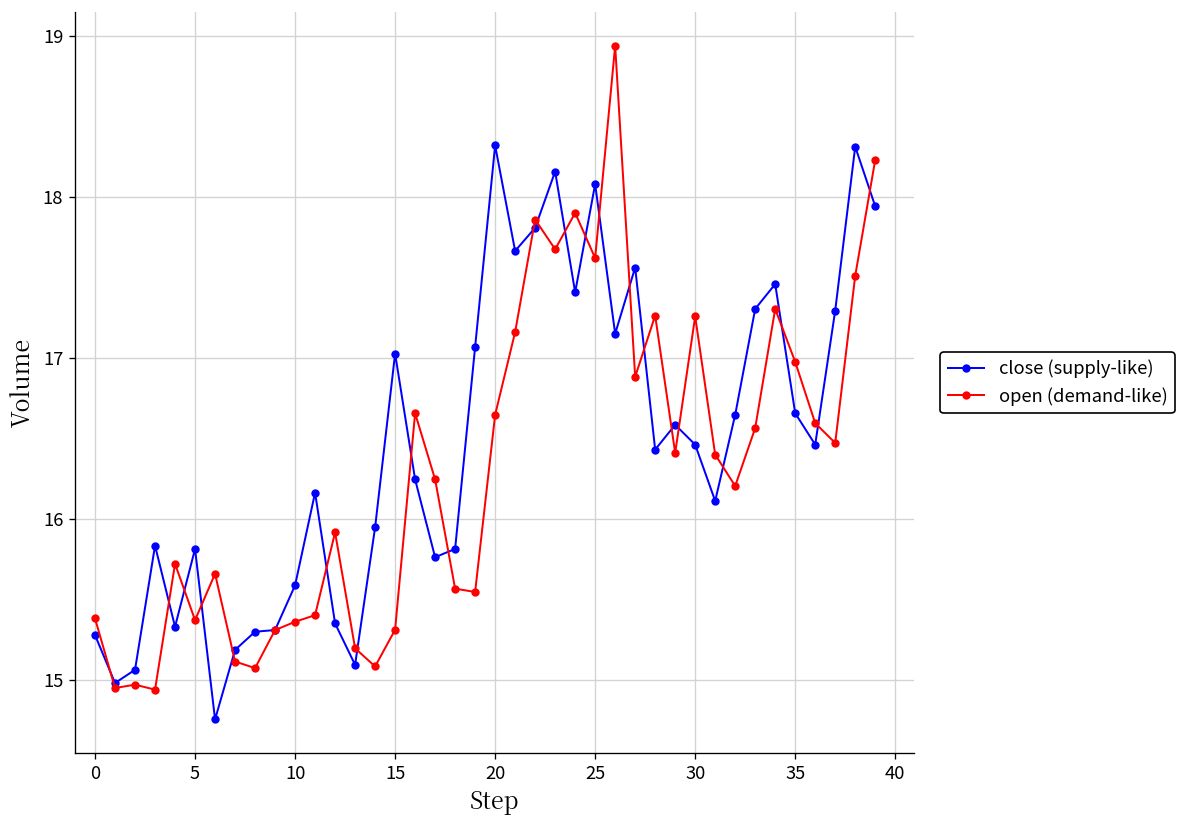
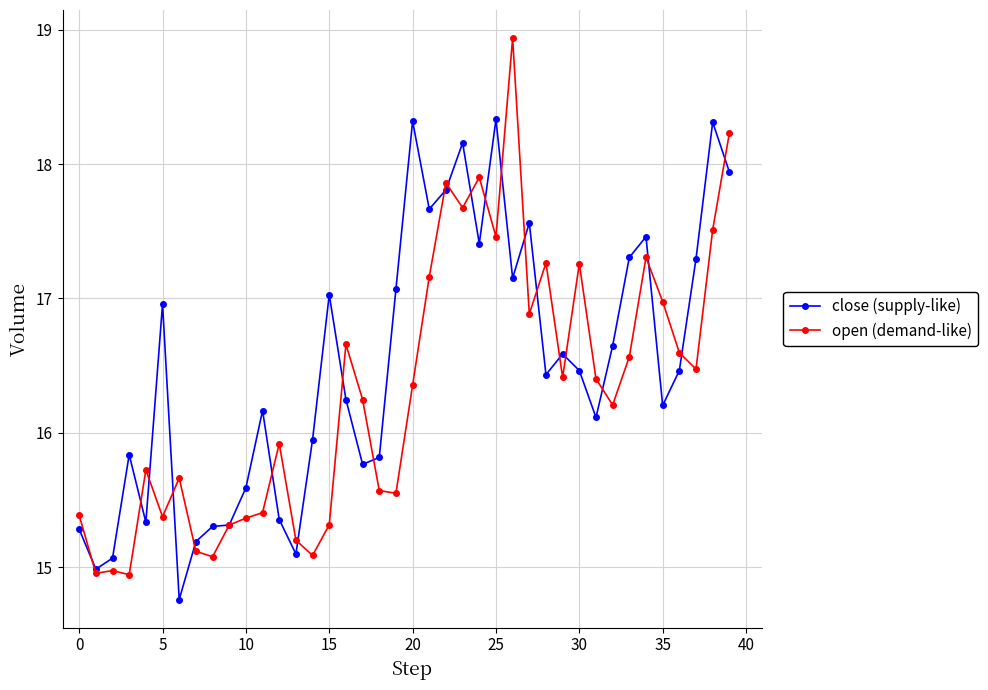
close (supply-like), 5: 15.82 -> 16.96
open (demand-like), 20: 16.65 -> 16.35
close (supply-like), 25: 18.08 -> 18.33
open (demand-like), 25: 17.62 -> 17.46
close (supply-like), 35: 16.66 -> 16.20
